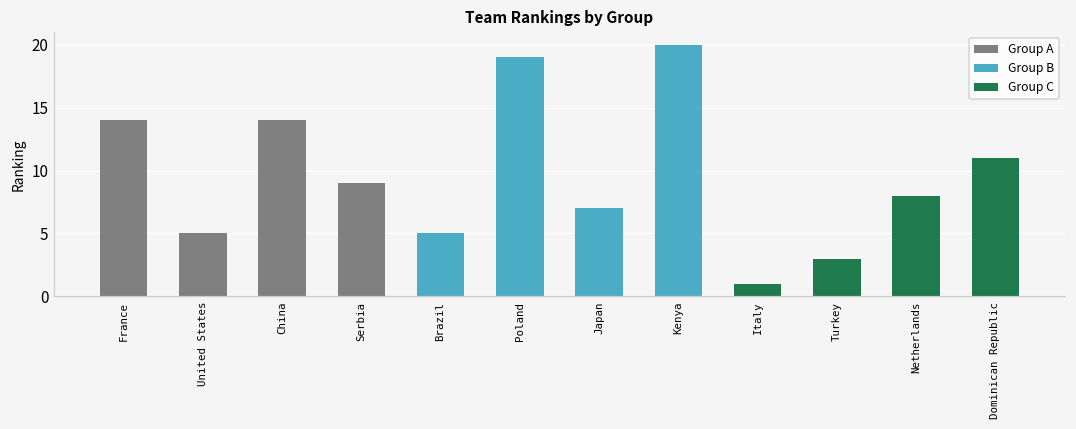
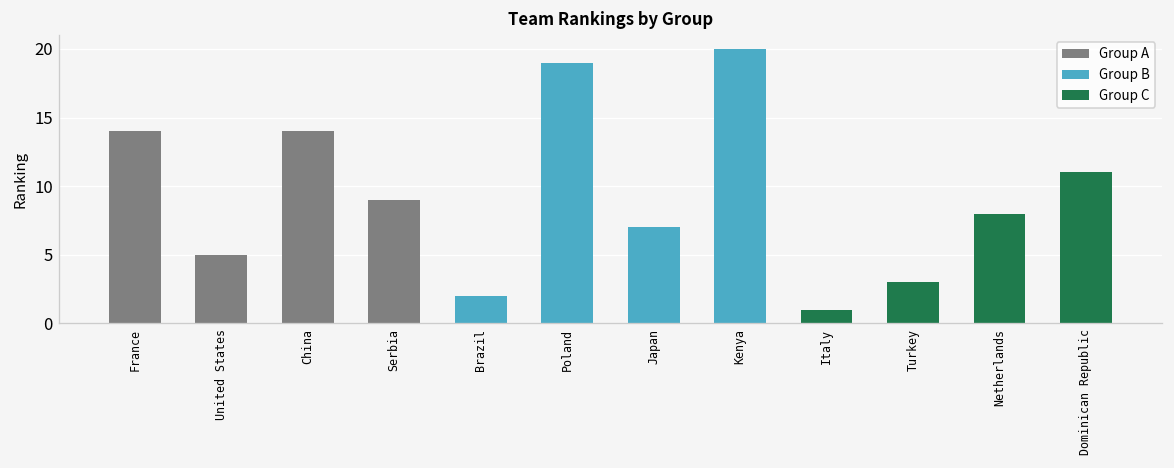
Group B, Brazil: 5 -> 2
